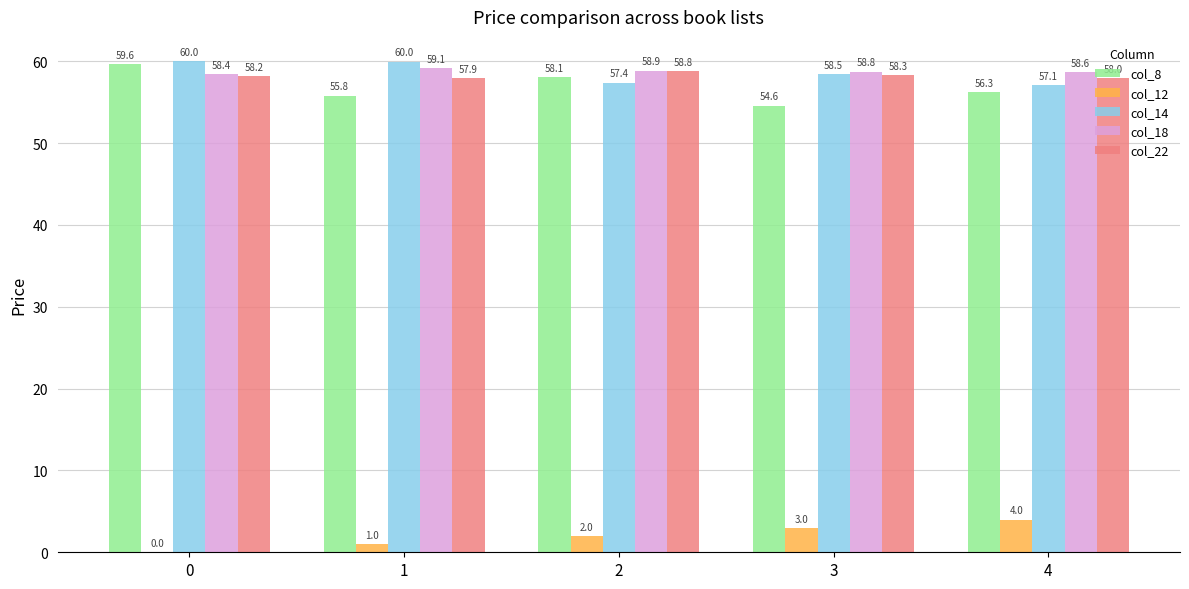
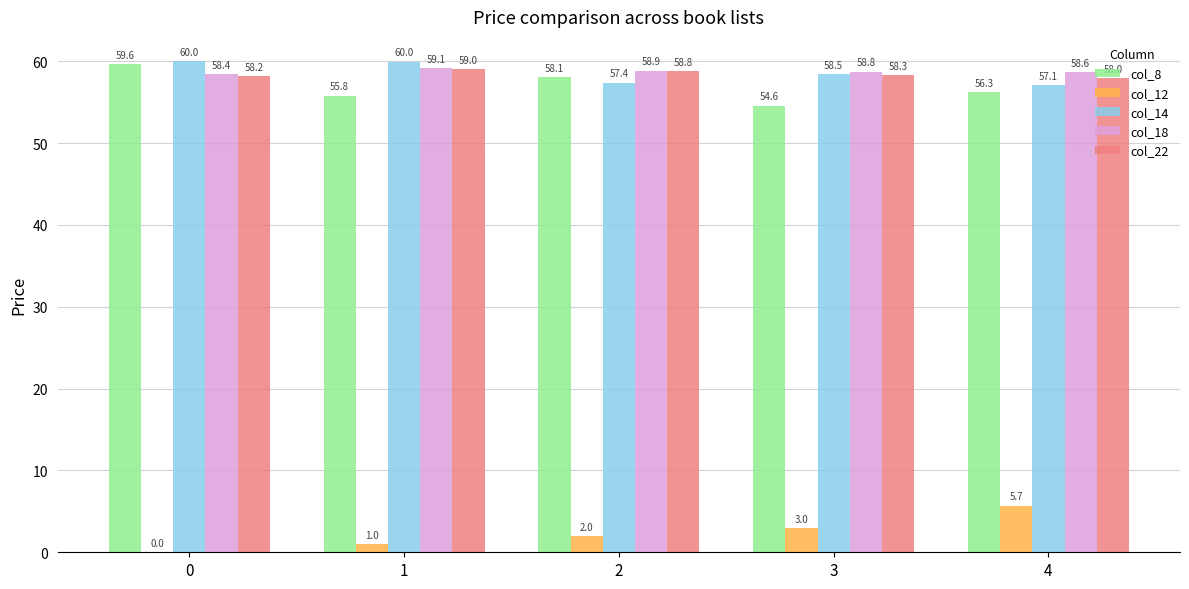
col_22, 1: 57.9 -> 59.0
col_12, 4: 4.0 -> 5.7
